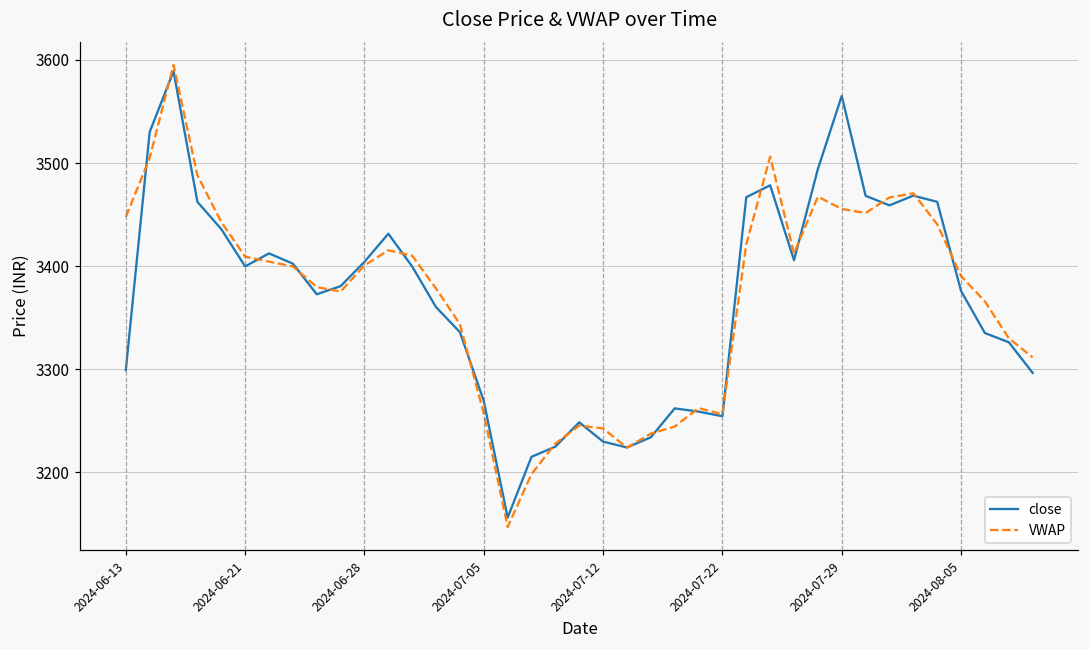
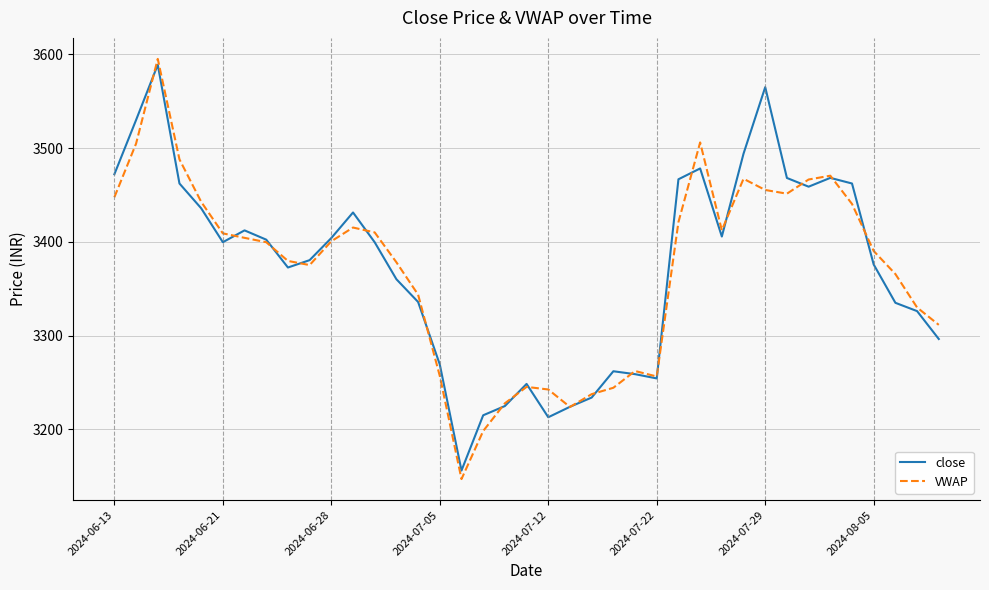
close, 2024-06-13: 3300 -> 3470
close, 2024-07-12: 3230 -> 3210
